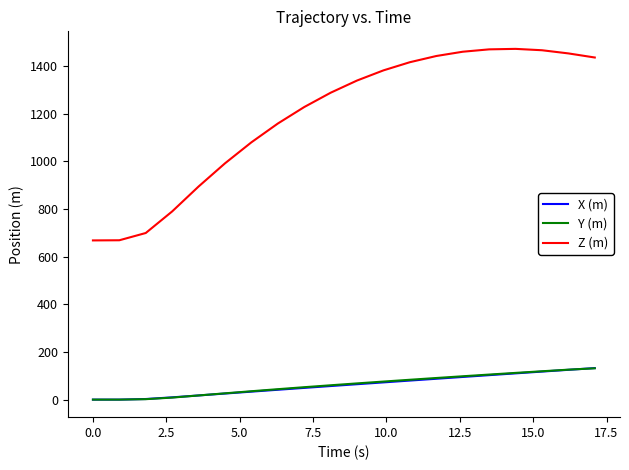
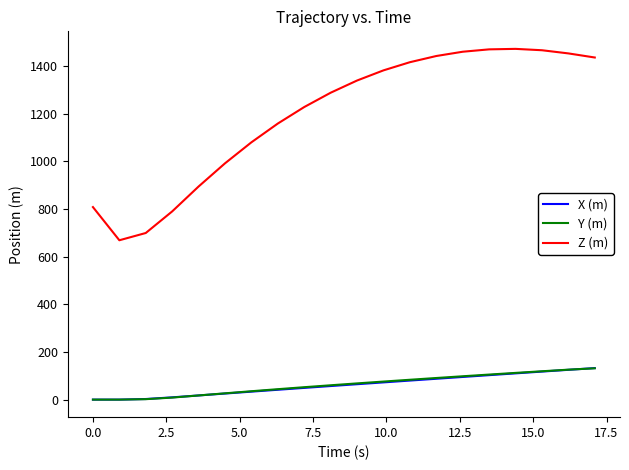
Z (m), 0.0: 670 -> 810
